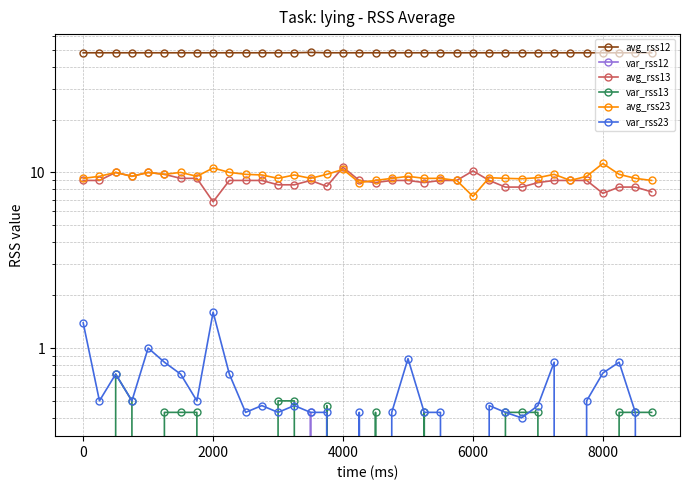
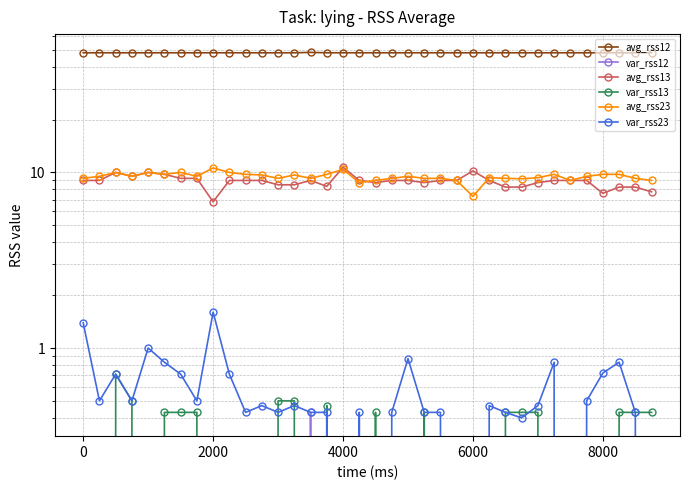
avg_rss23, 8000: 11 -> 10
